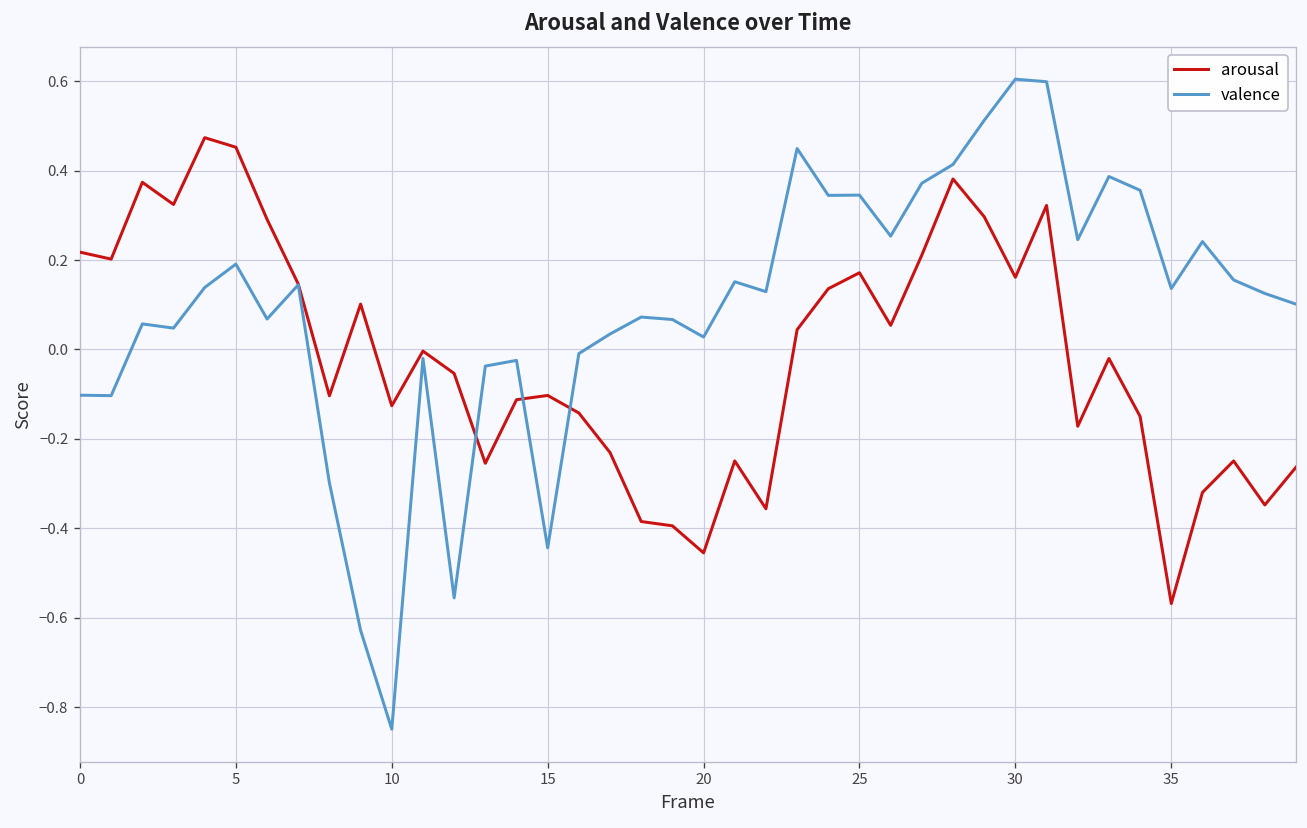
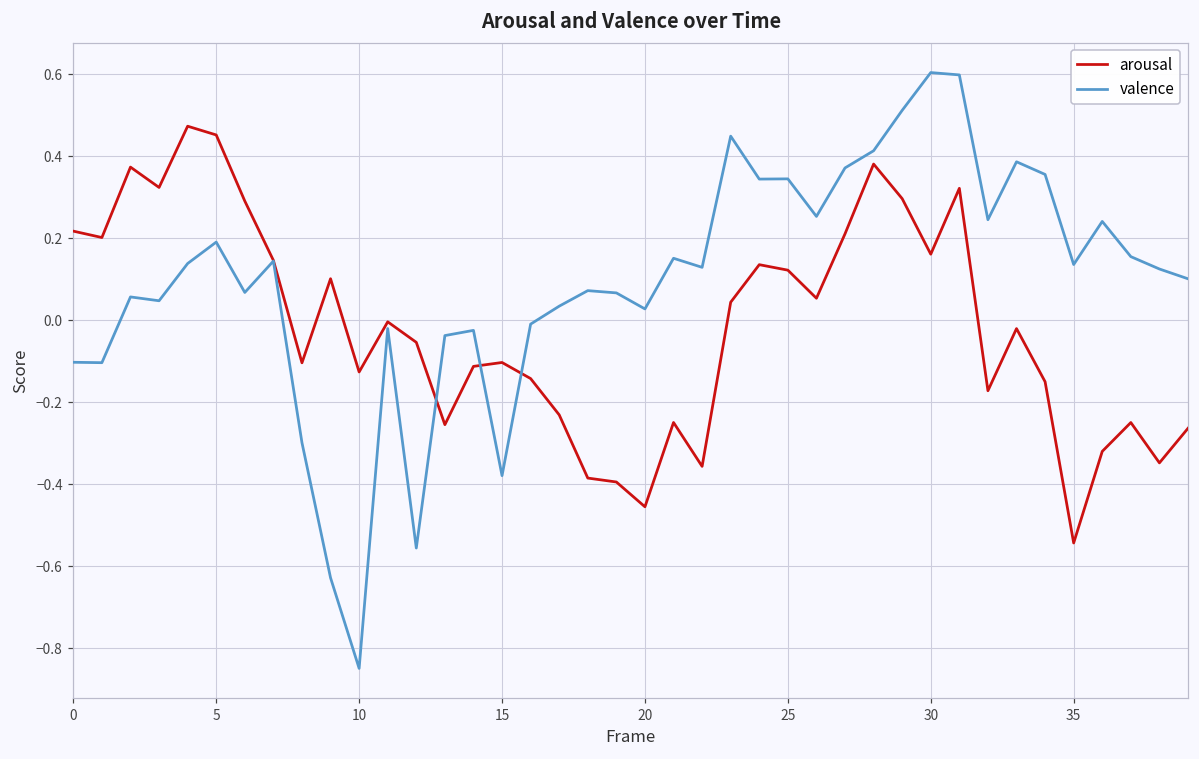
valence, 15: -0.44 -> -0.38
arousal, 25: 0.17 -> 0.12
arousal, 35: -0.57 -> -0.54
